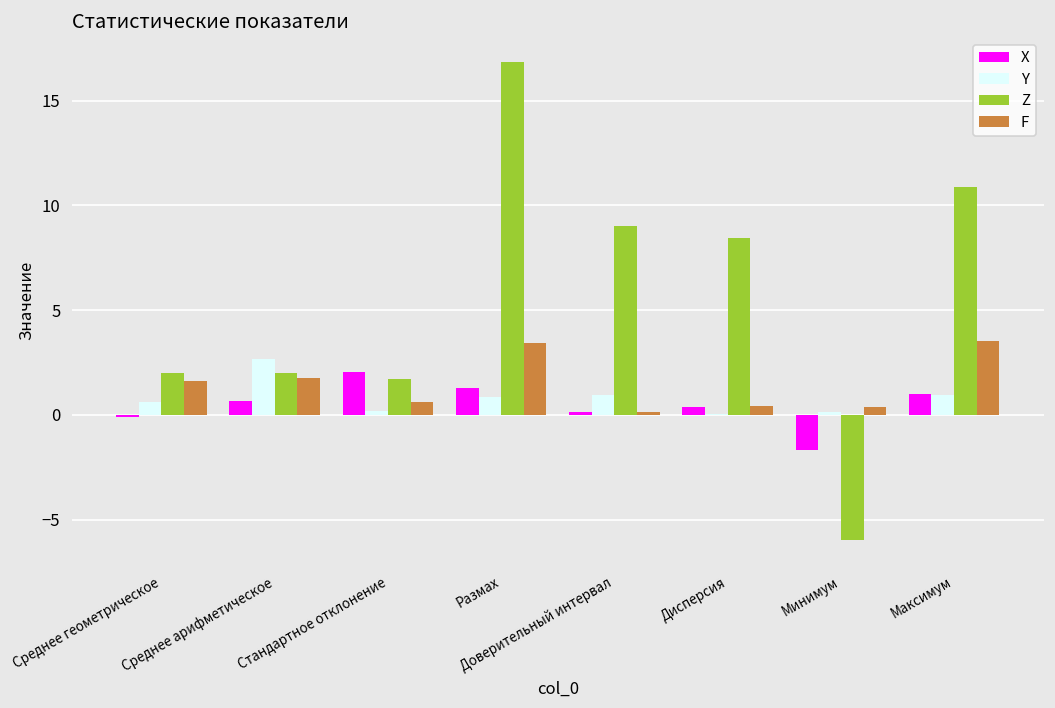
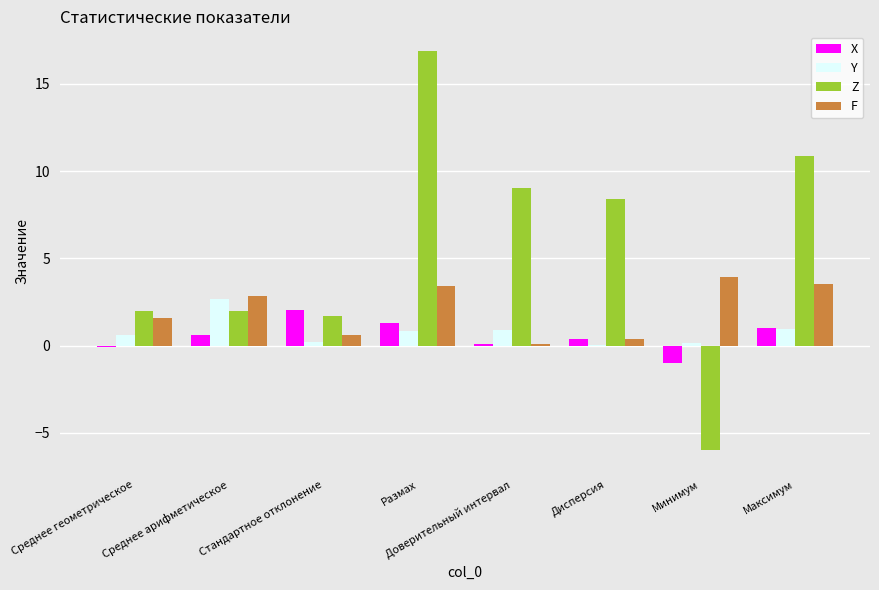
F, Среднее арифметическое: 1.7 -> 2.9
X, Минимум: -1.7 -> -1.0
F, Минимум: 0.4 -> 3.9
